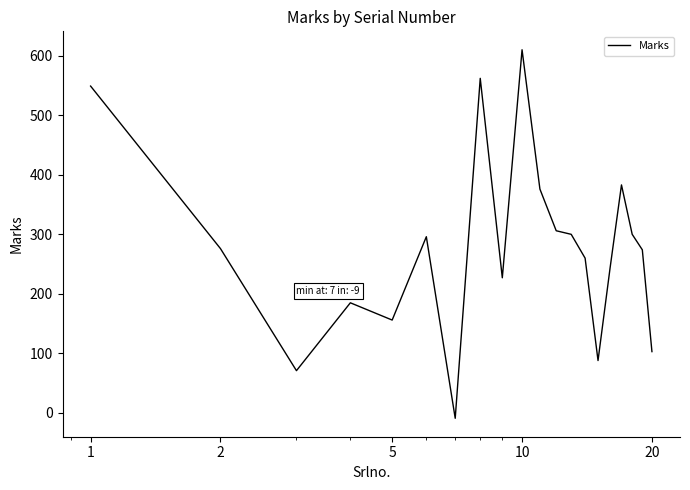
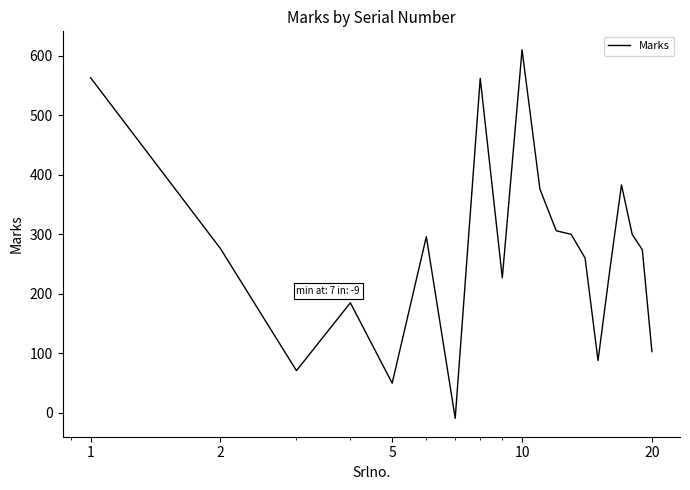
1: 550 -> 560
5: 160 -> 50
